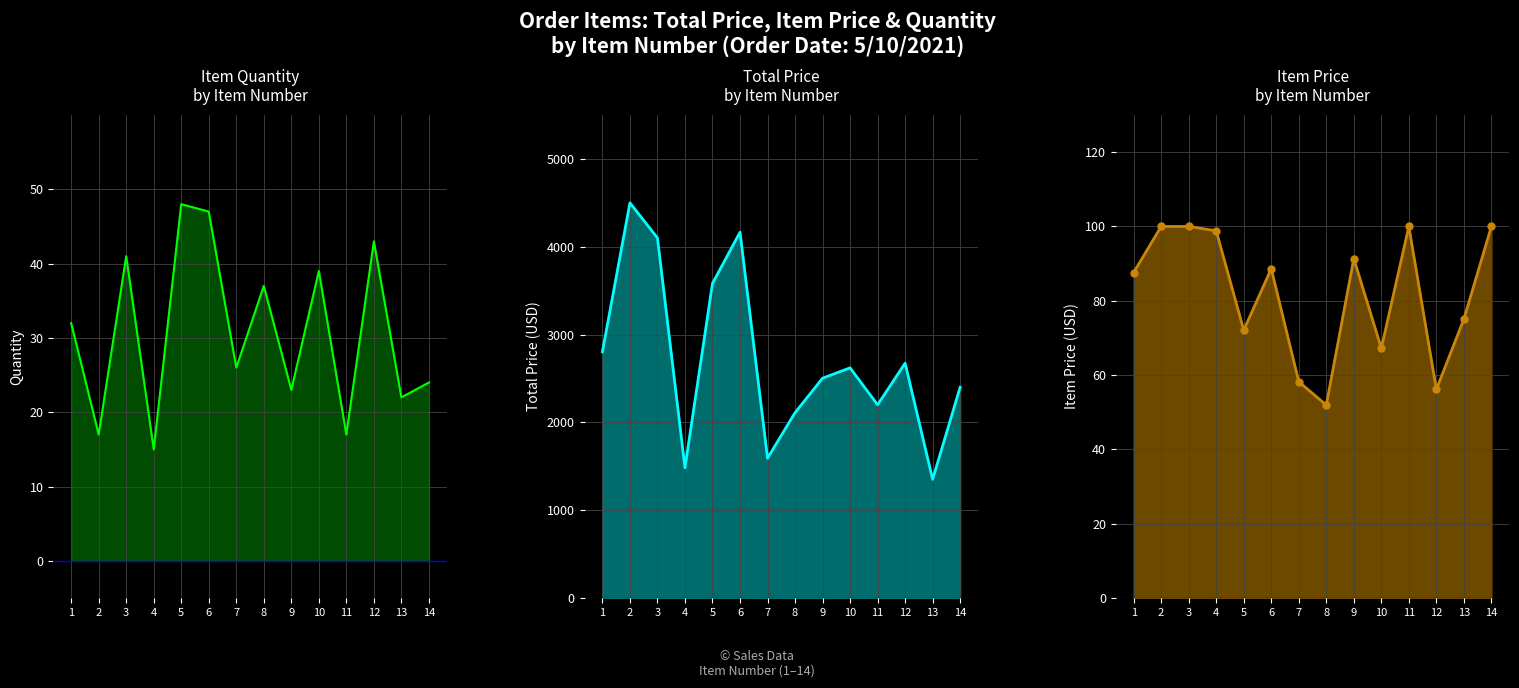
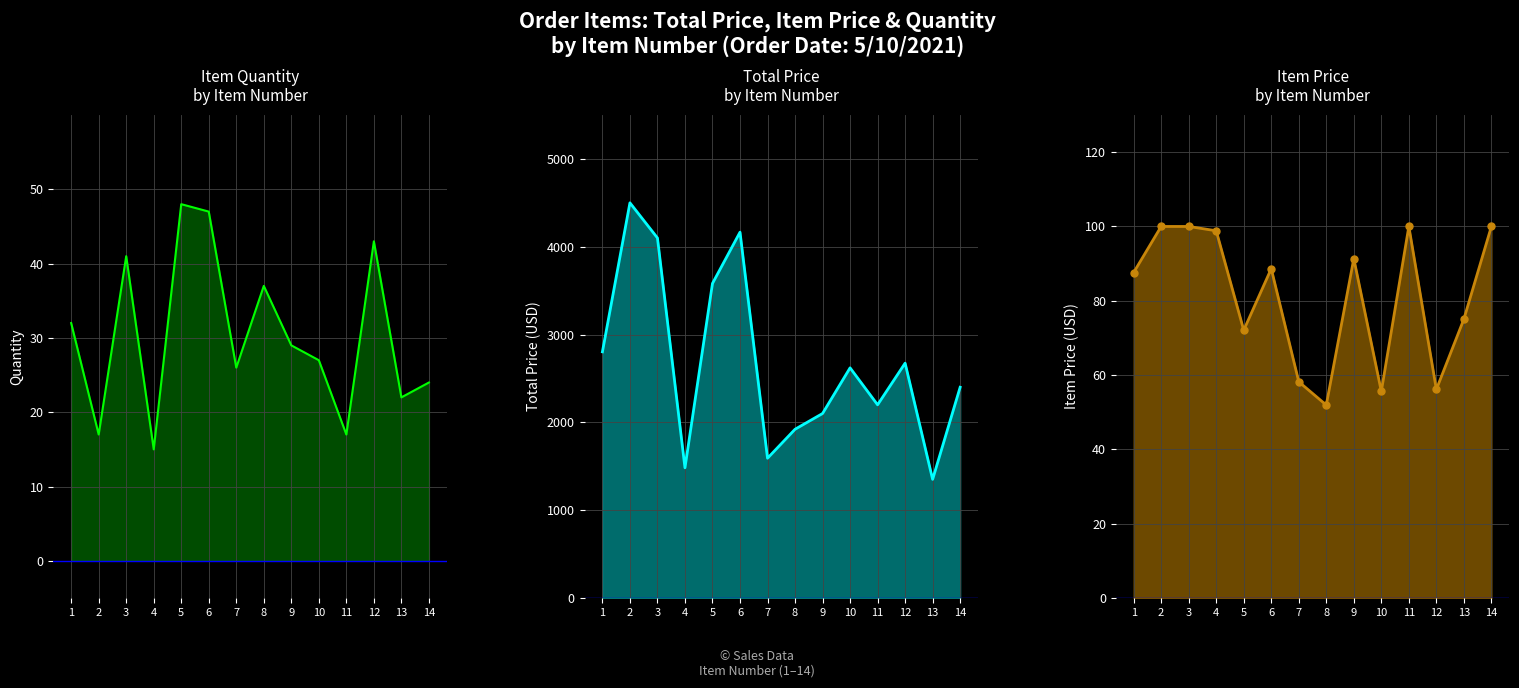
Item Quantity by Item Number, 9: 23 -> 29
Item Quantity by Item Number, 10: 39 -> 27
Total Price by Item Number, 8: 2100 -> 1900
Total Price by Item Number, 9: 2500 -> 2100
Item Price by Item Number, 10: 67 -> 56
